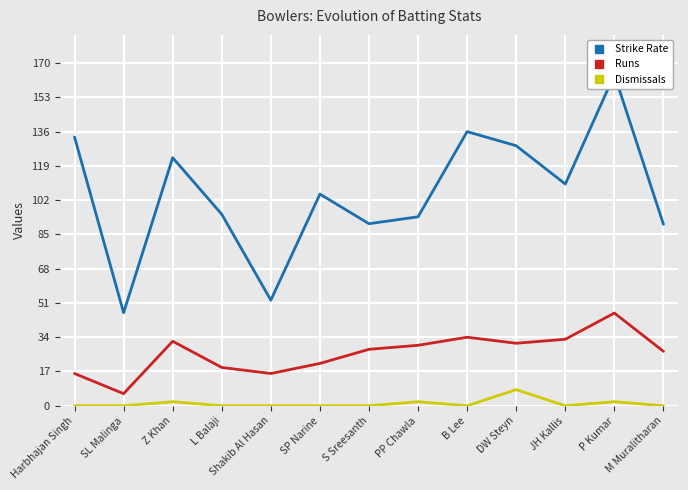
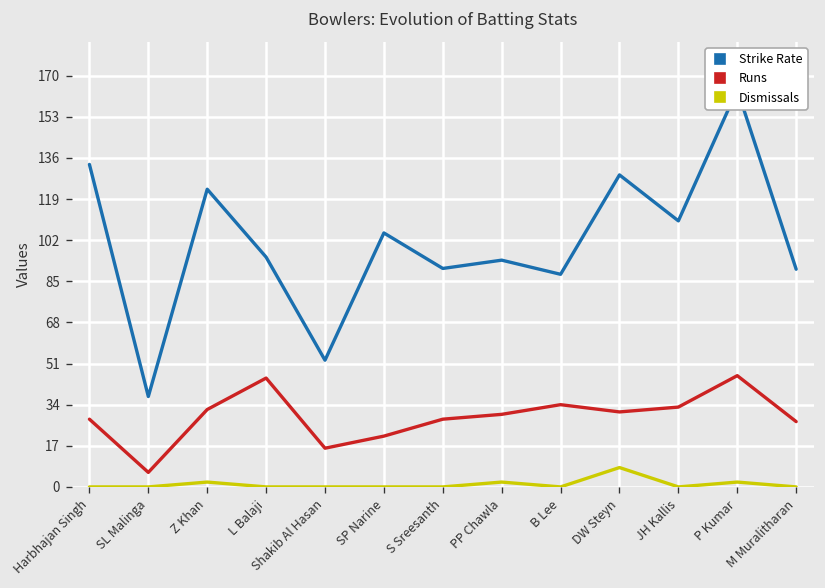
Runs, Harbhajan Singh: 16 -> 28
Strike Rate, SL Malinga: 46 -> 37
Runs, L Balaji: 19 -> 45
Strike Rate, B Lee: 136 -> 88
